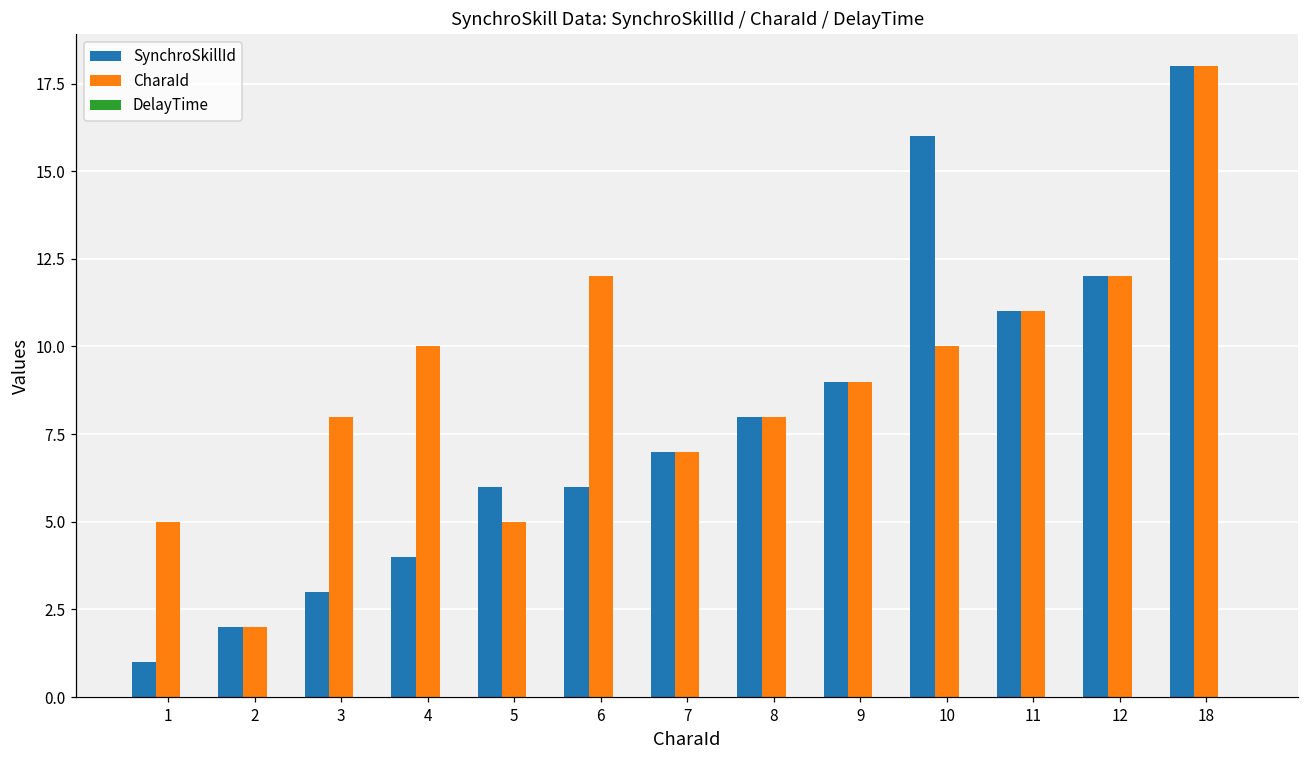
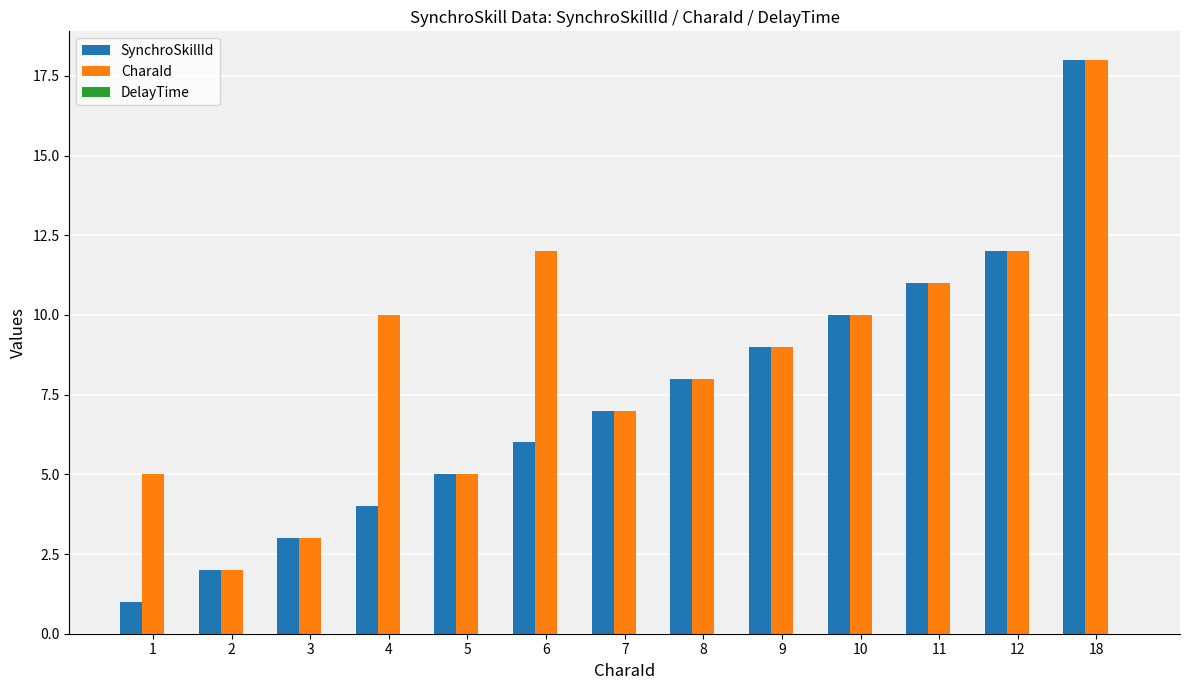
CharaId, 3: 8 -> 3
SynchroSkillId, 5: 6 -> 5
SynchroSkillId, 10: 16 -> 10
